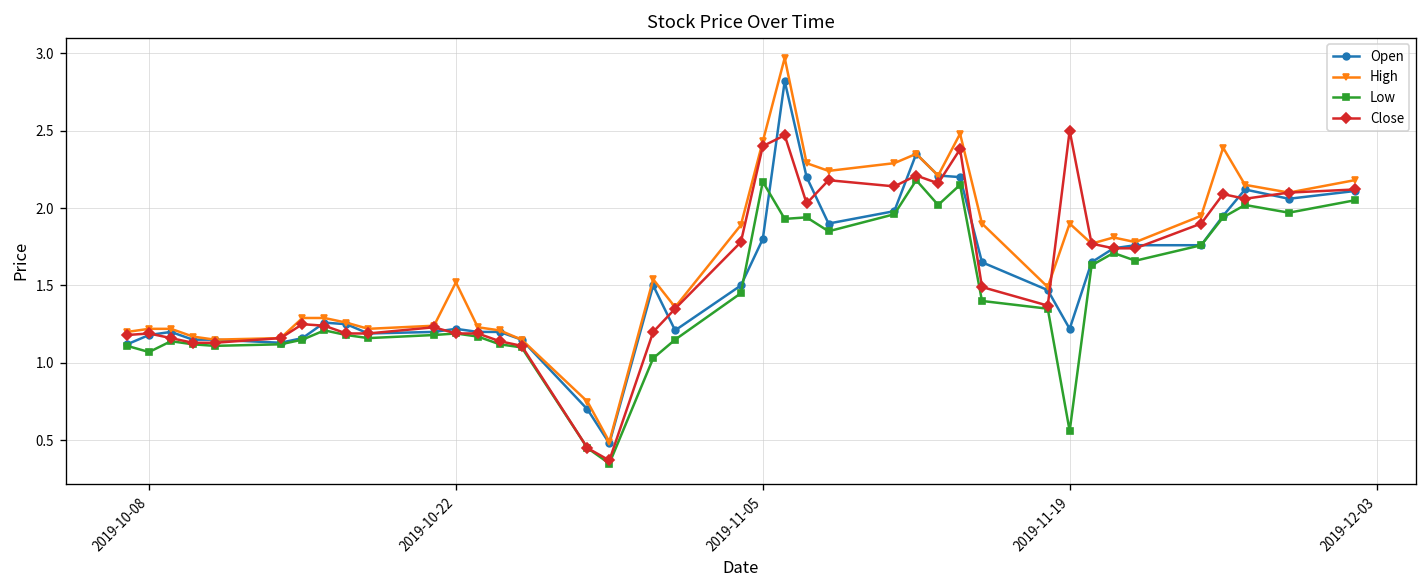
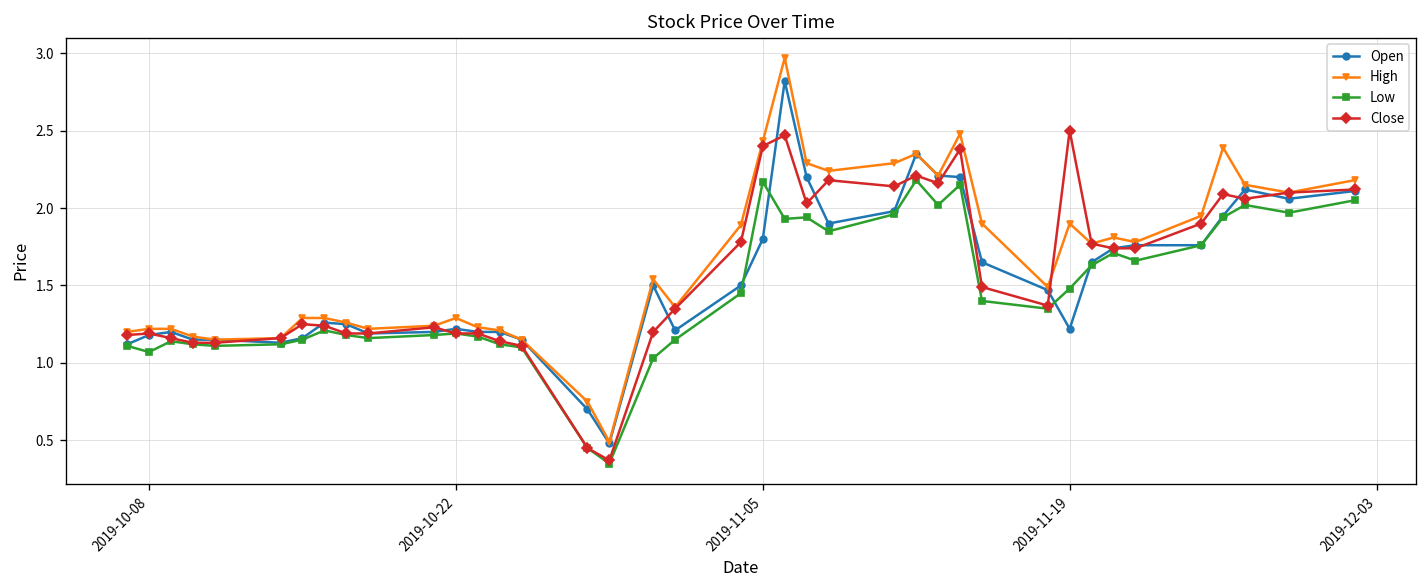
High, 2019-10-22: 1.52 -> 1.29
Low, 2019-11-19: 0.56 -> 1.48
